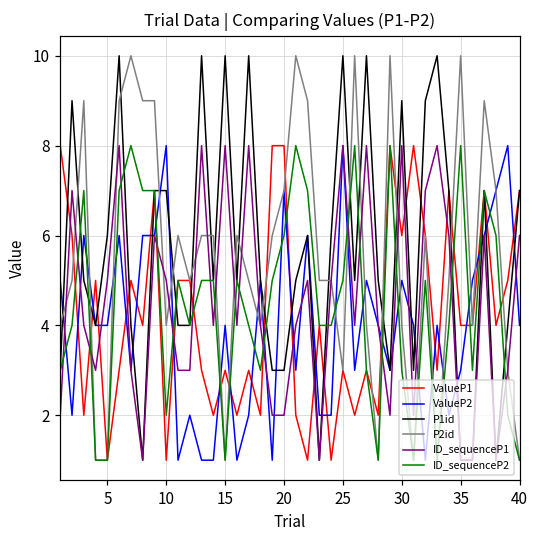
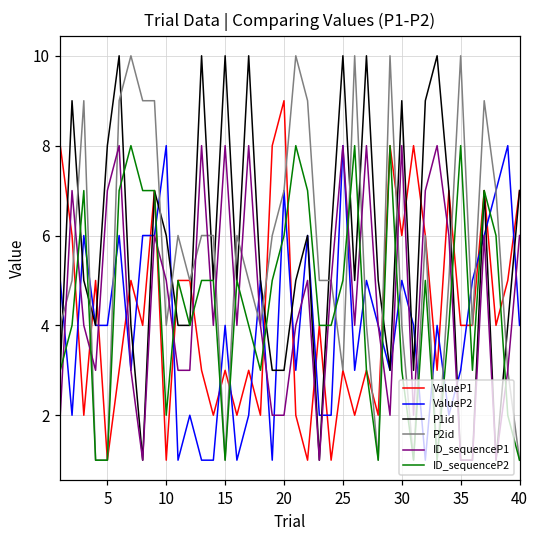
P1id, 5: 6 -> 8
ID_sequenceP1, 5: 5 -> 7
P1id, 10: 7 -> 6
ValueP1, 20: 8 -> 9
